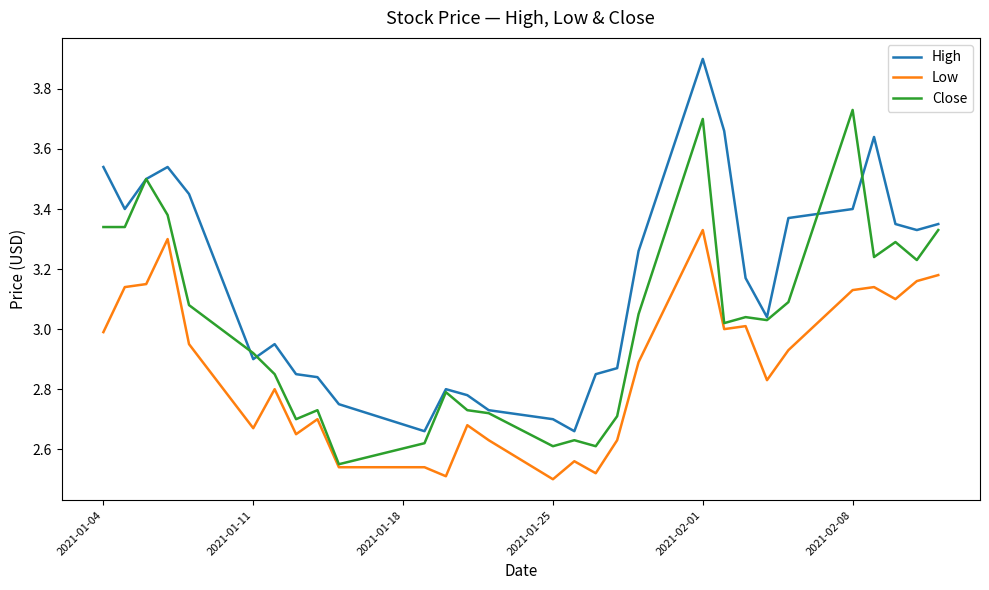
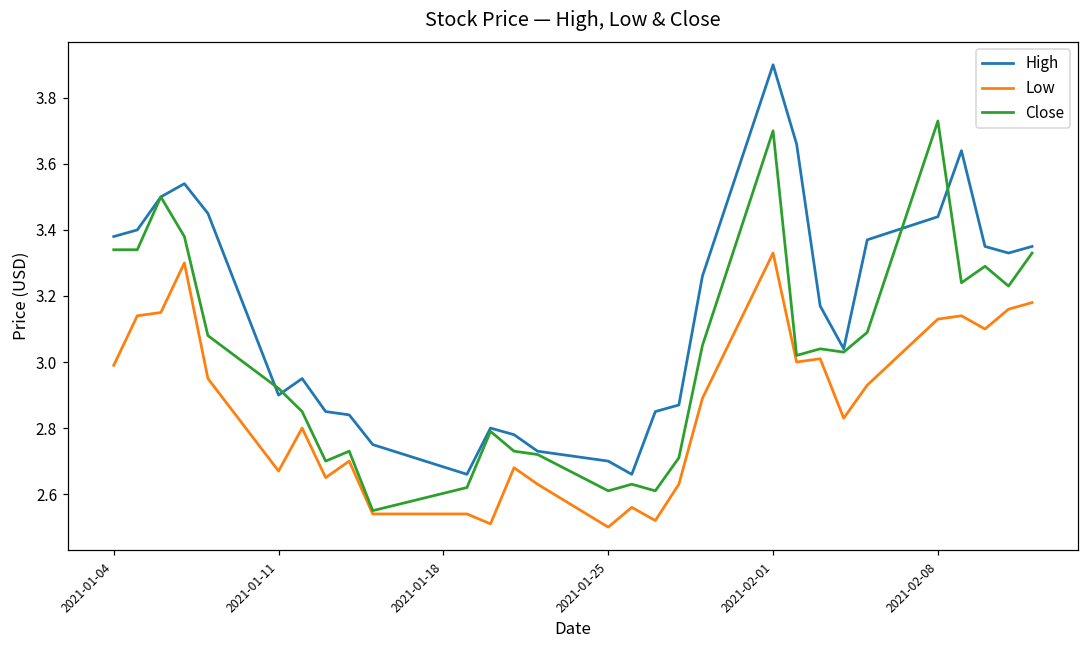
High, 2021-01-04: 3.54 -> 3.38
High, 2021-02-08: 3.40 -> 3.44
